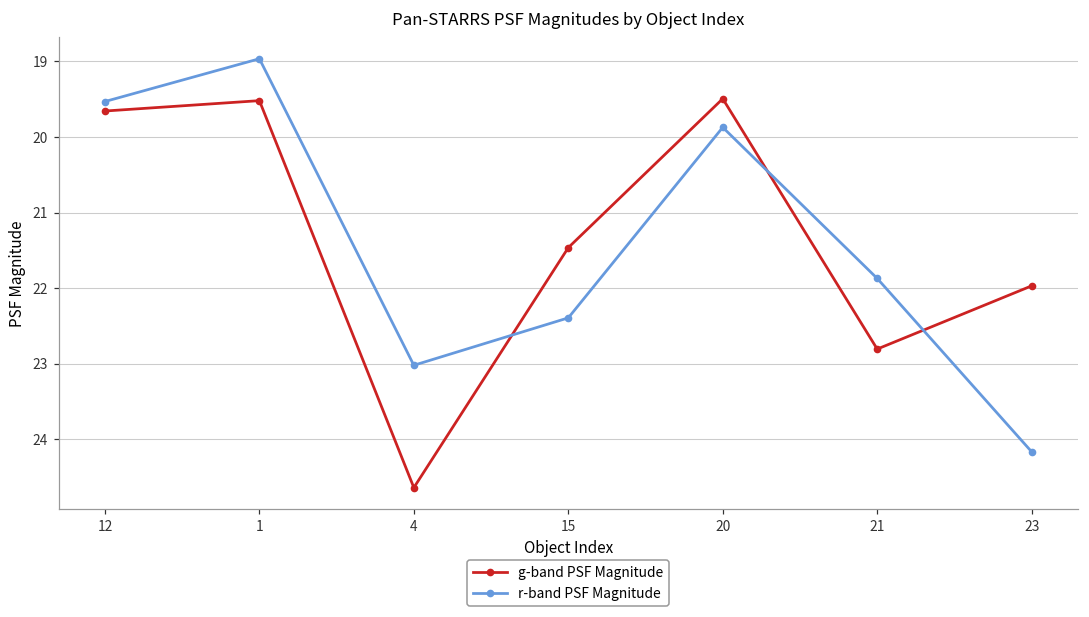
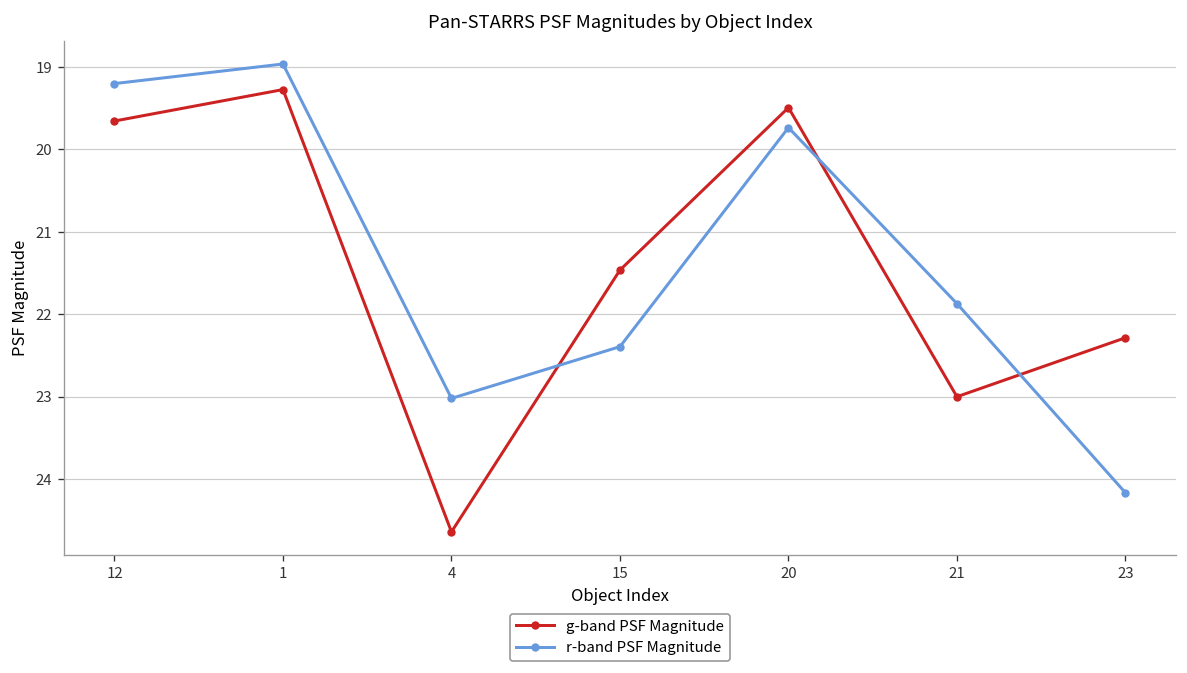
r-band PSF Magnitude, 12: 19.5 -> 19.2
g-band PSF Magnitude, 1: 19.5 -> 19.3
r-band PSF Magnitude, 20: 19.9 -> 19.7
g-band PSF Magnitude, 21: 22.8 -> 23.0
g-band PSF Magnitude, 23: 22.0 -> 22.3
